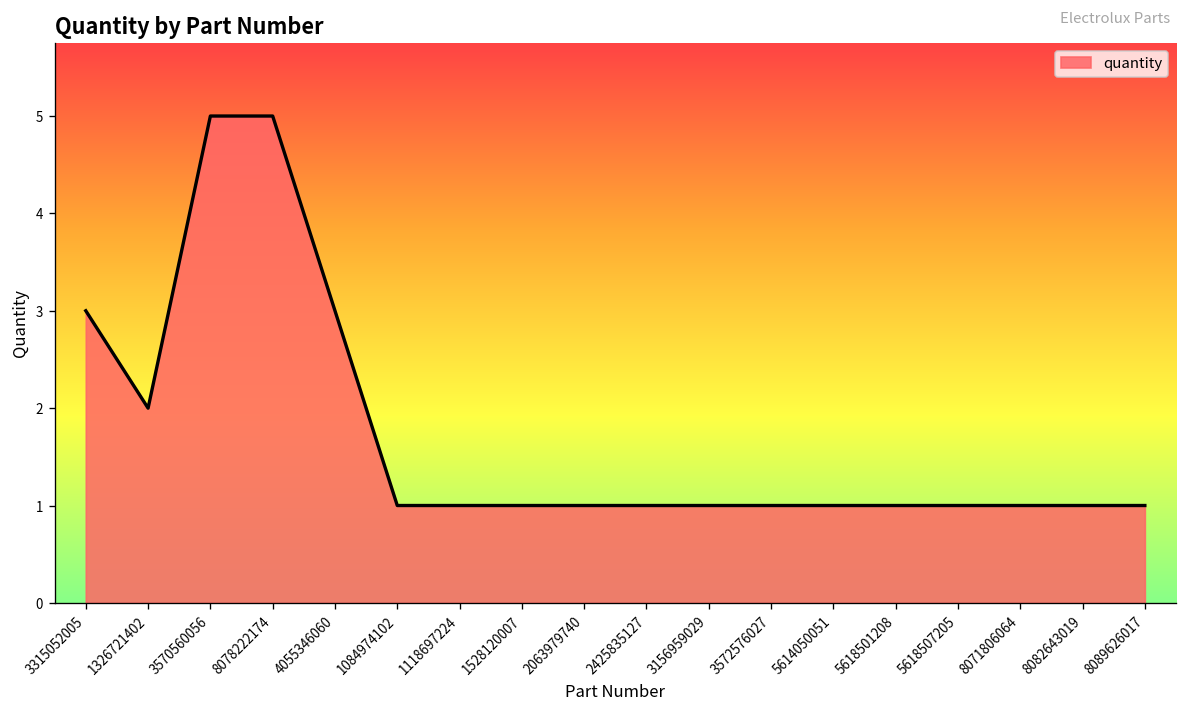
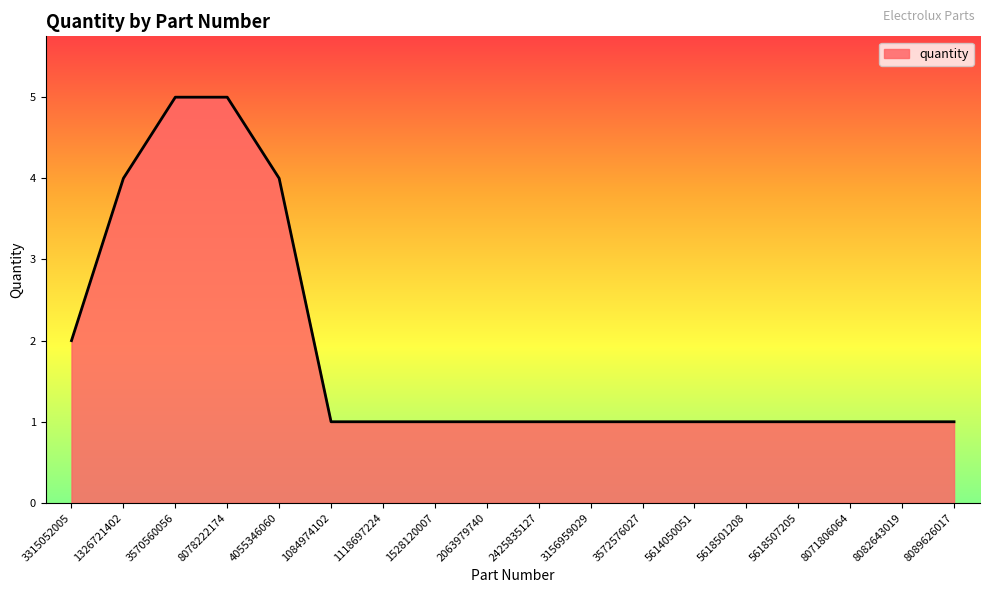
3315052005: 3 -> 2
1326721402: 2 -> 4
4055346060: 3 -> 4
